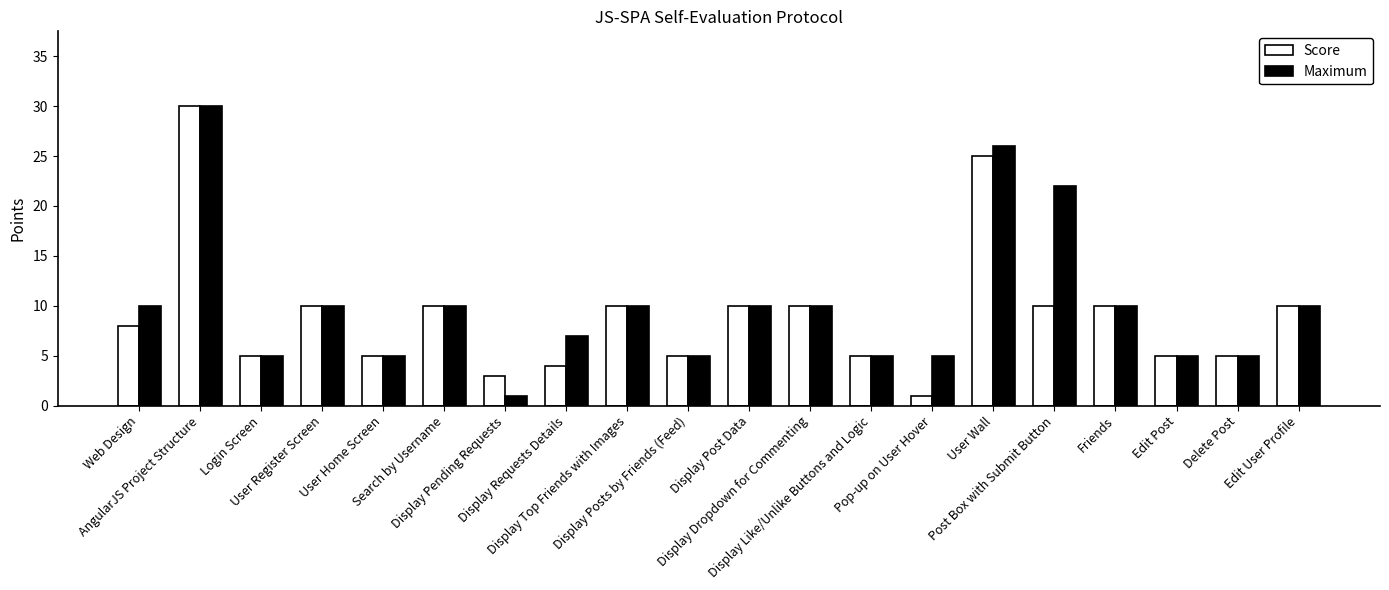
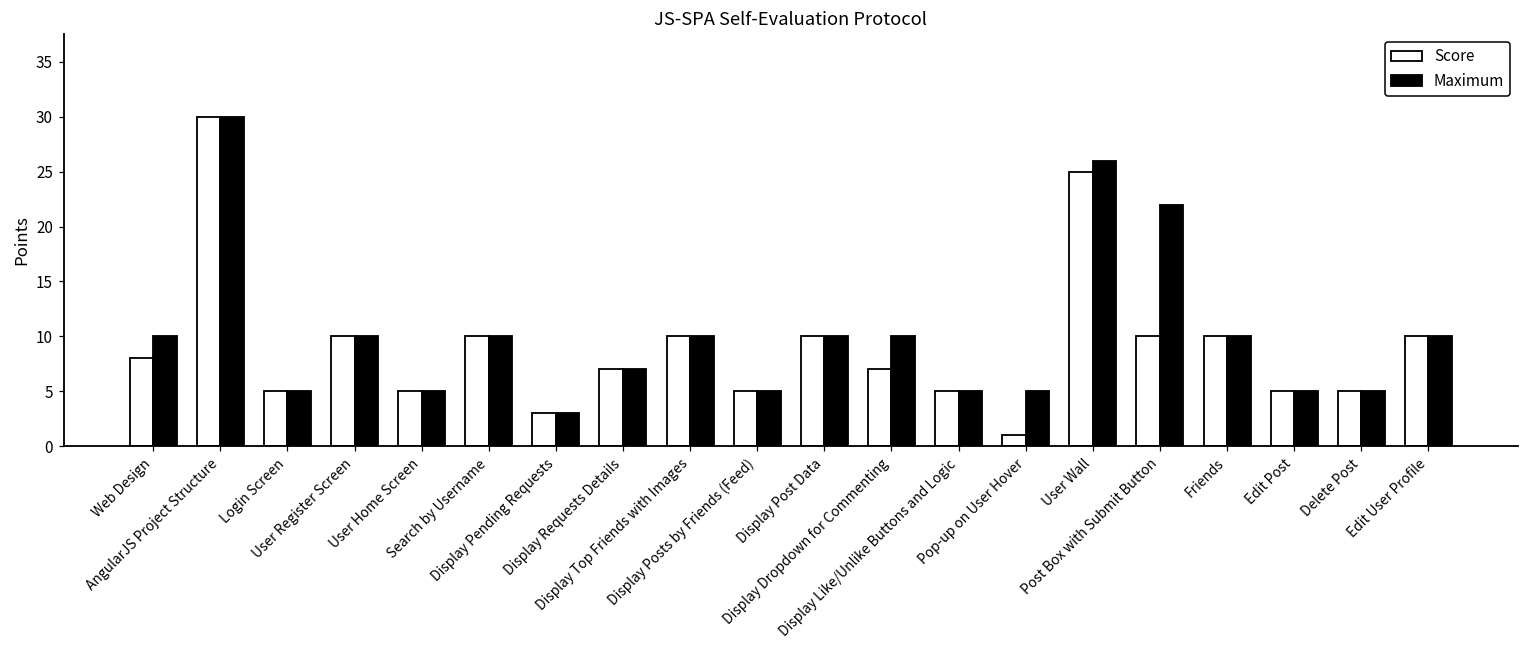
Maximum, Display Pending Requests: 1 -> 3
Score, Display Requests Details: 4 -> 7
Score, Display Dropdown for Commenting: 10 -> 7
